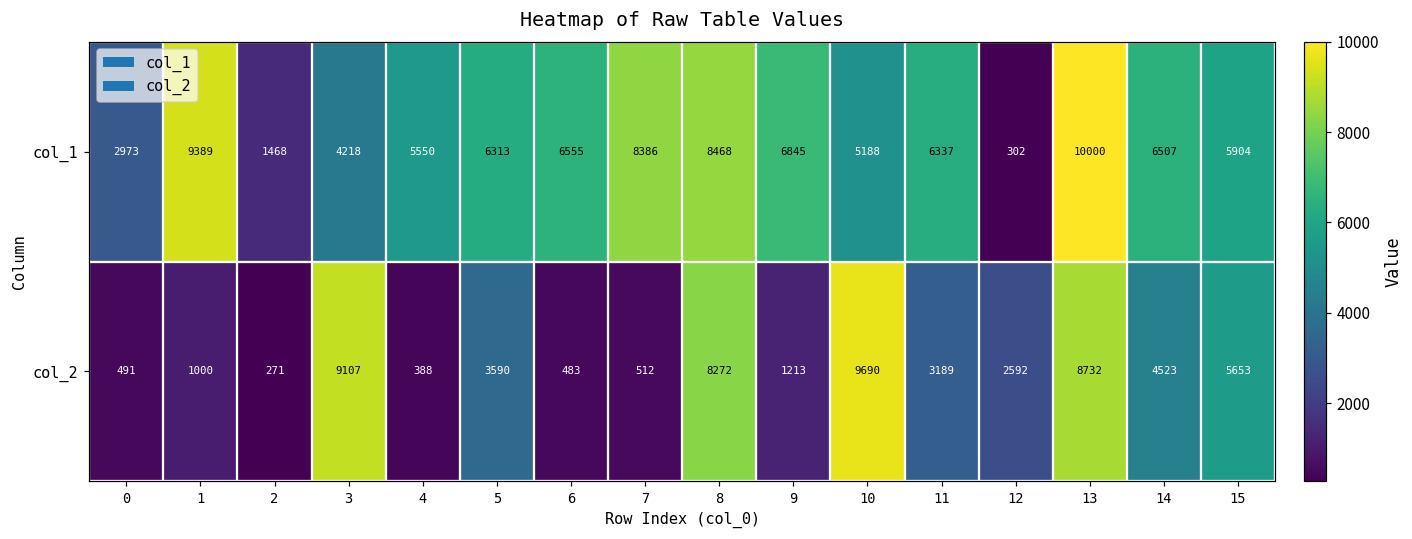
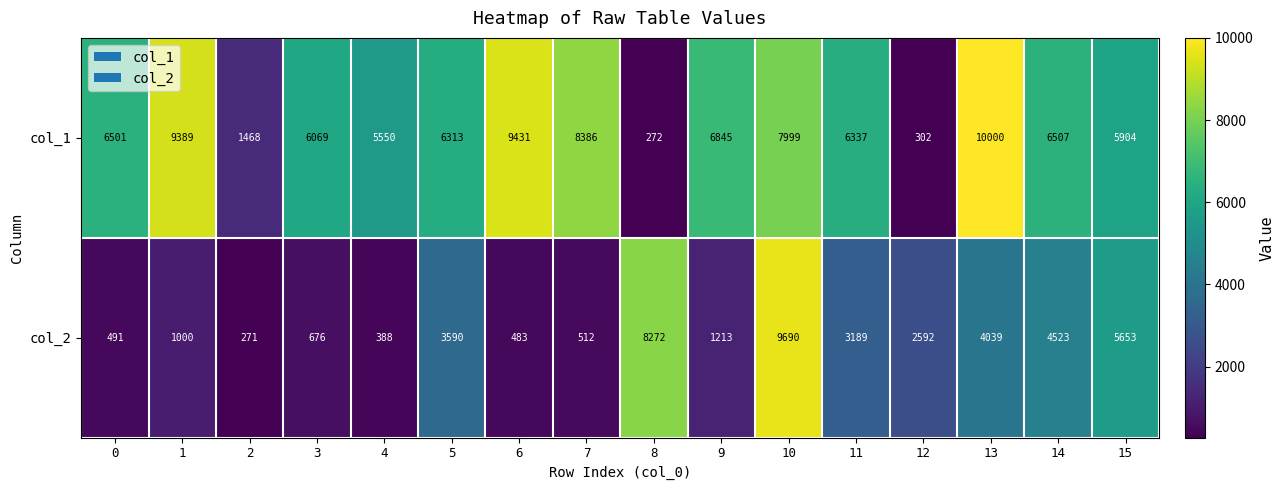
col_1, 0: 2973 -> 6501
col_1, 3: 4218 -> 6069
col_1, 6: 6555 -> 9431
col_1, 8: 8468 -> 272
col_1, 10: 5188 -> 7999
col_2, 3: 9107 -> 676
col_2, 13: 8732 -> 4039
